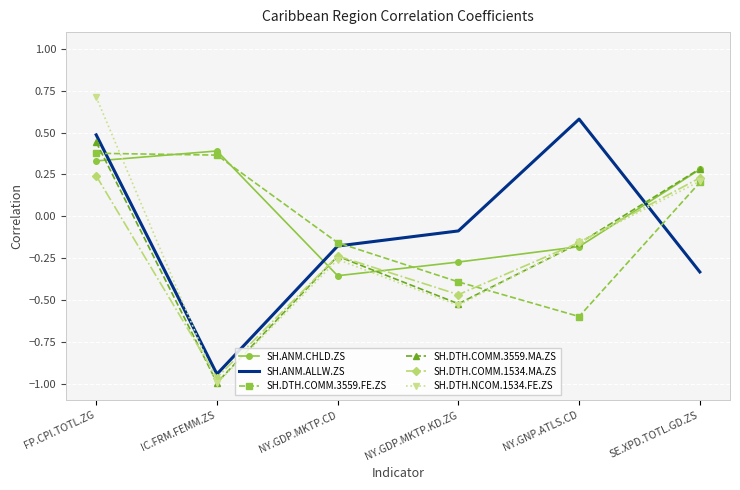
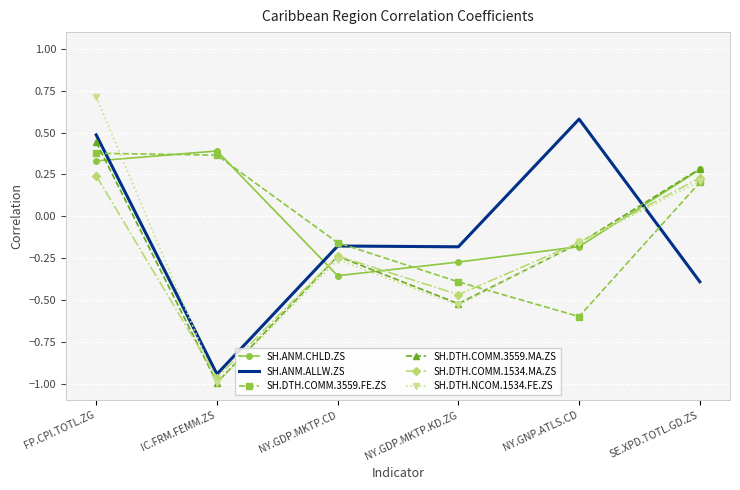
SH.ANM.ALLW.ZS, NY.GDP.MKTP.KD.ZG: -0.09 -> -0.18
SH.ANM.ALLW.ZS, SE.XPD.TOTL.GD.ZS: -0.33 -> -0.39
